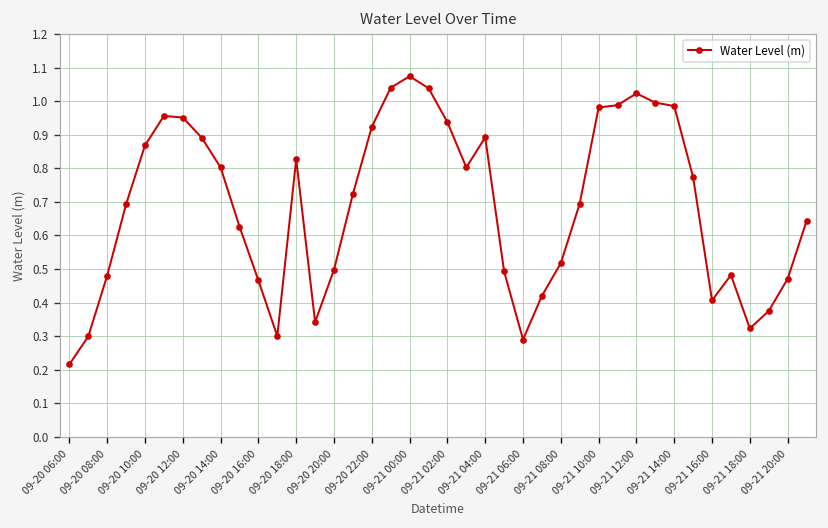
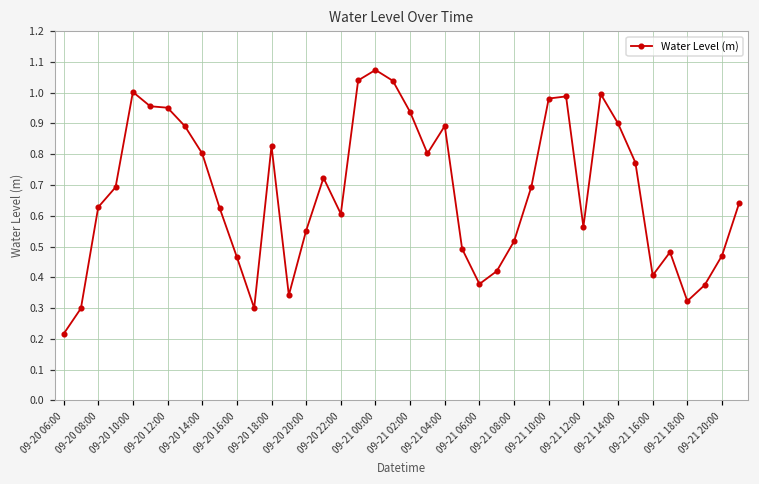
09-20 08:00: 0.48 -> 0.63
09-20 10:00: 0.87 -> 1.00
09-20 20:00: 0.50 -> 0.55
09-20 22:00: 0.92 -> 0.61
09-21 06:00: 0.29 -> 0.38
09-21 12:00: 1.02 -> 0.56
09-21 14:00: 0.99 -> 0.90
